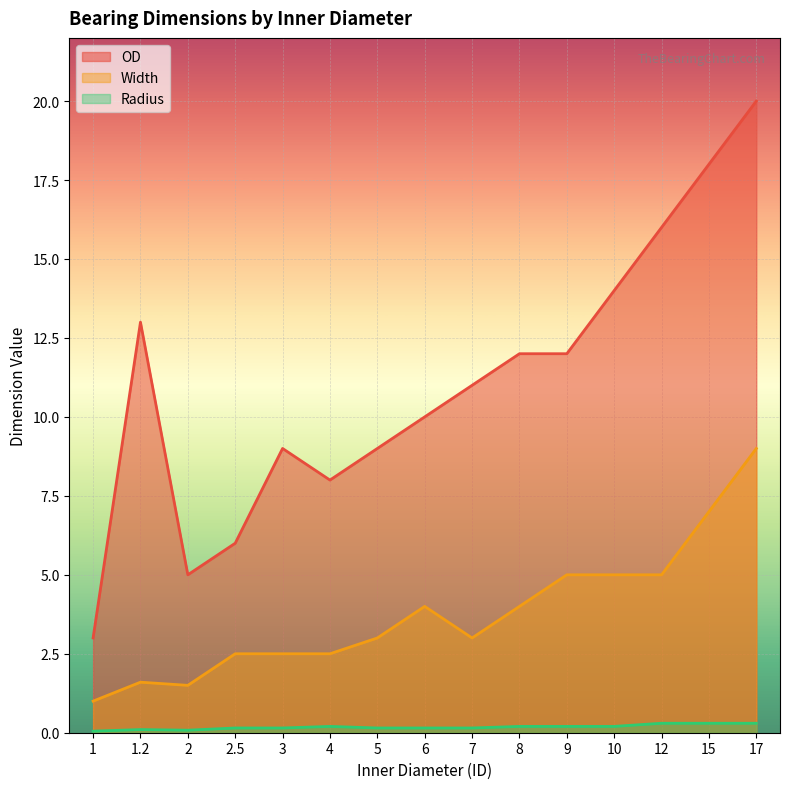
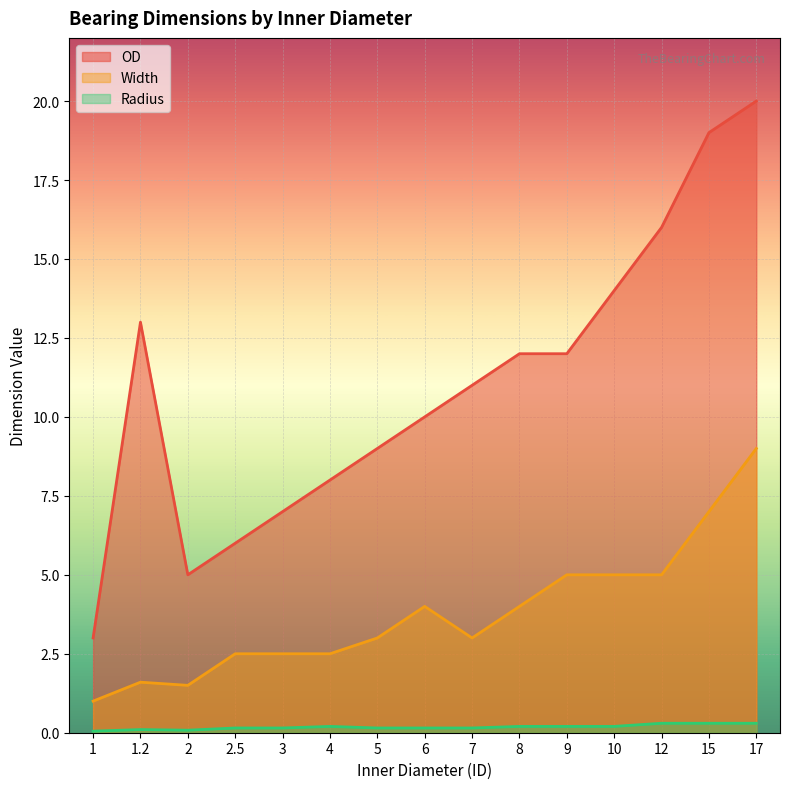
OD, 3: 9 -> 7
OD, 15: 18 -> 19
